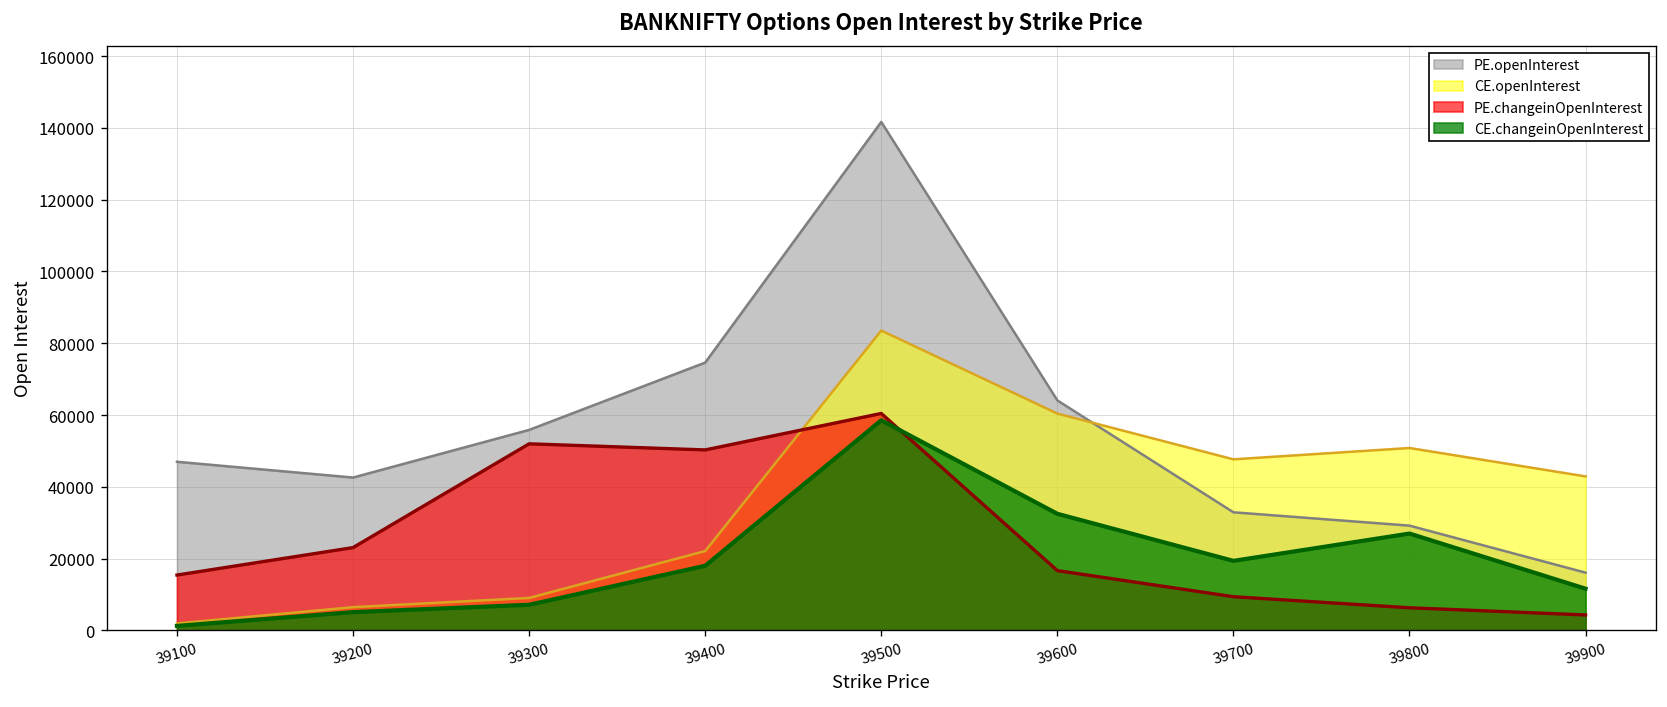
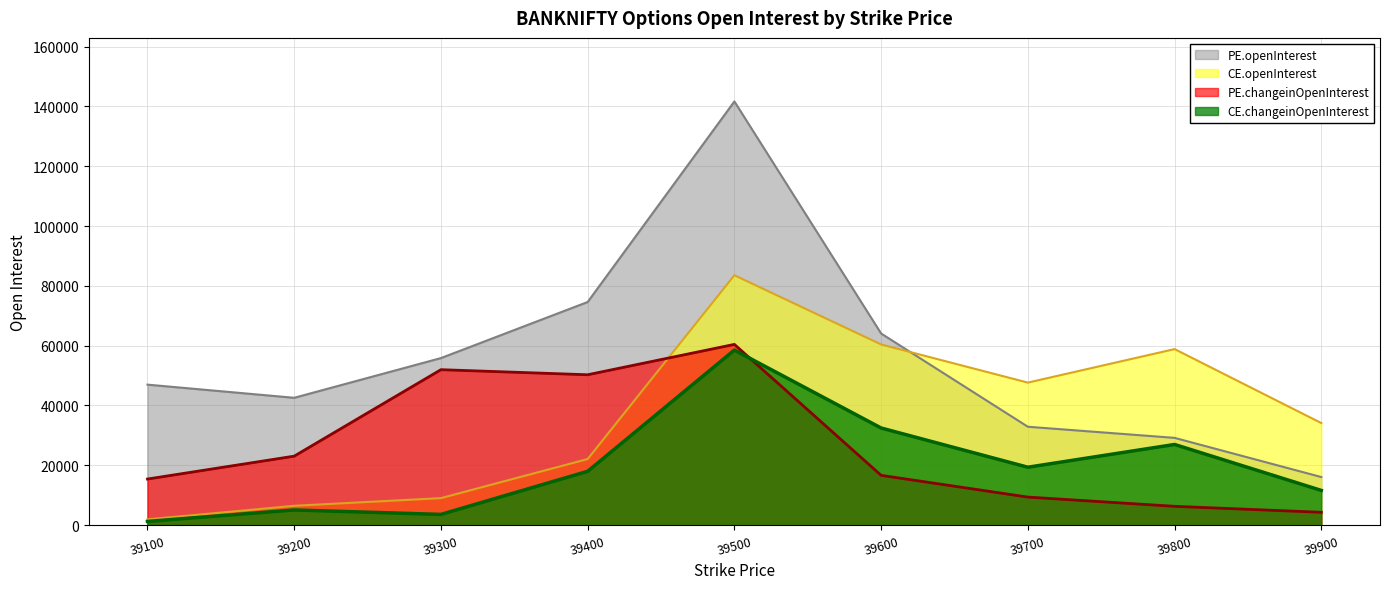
CE.changeinOpenInterest, 39300: 7000 -> 4000
CE.openInterest, 39800: 51000 -> 59000
CE.openInterest, 39900: 43000 -> 34000
